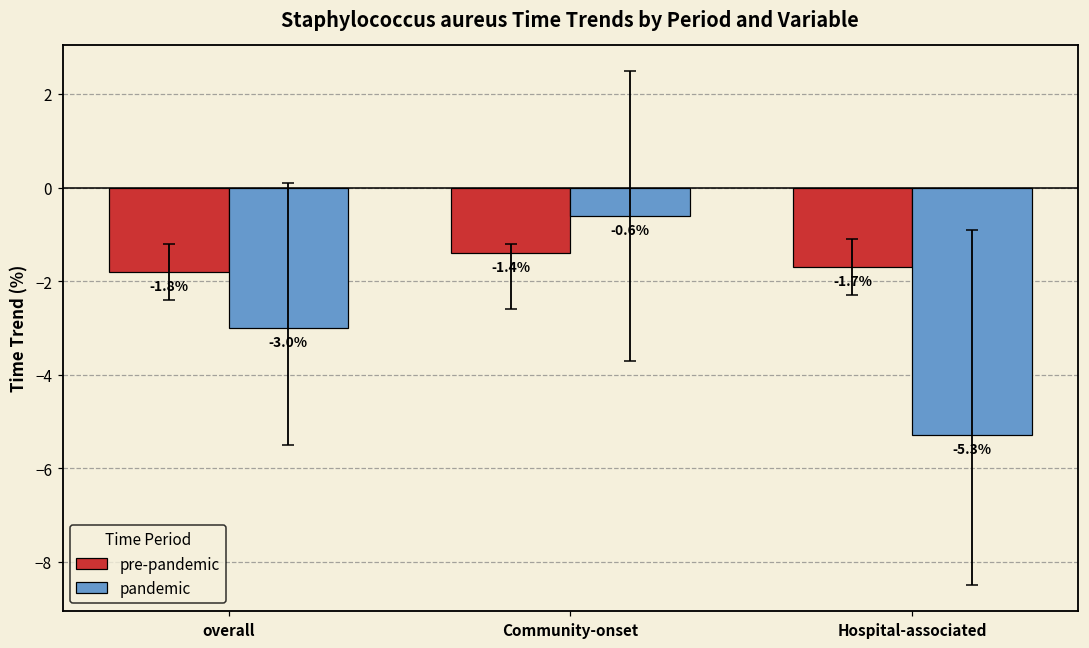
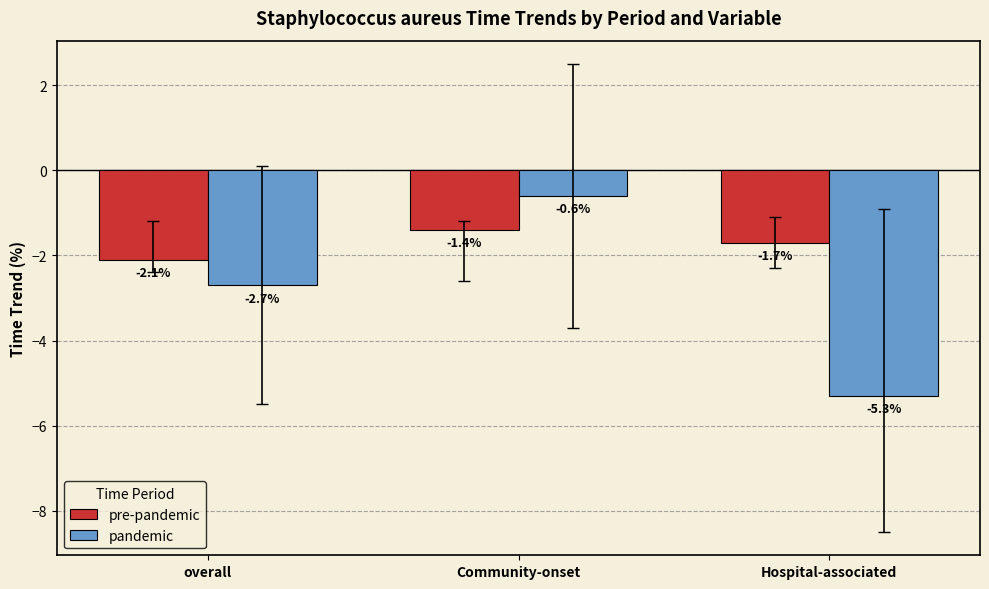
pre-pandemic, overall: -1.8% -> -2.1%
pandemic, overall: -3.0% -> -2.7%
